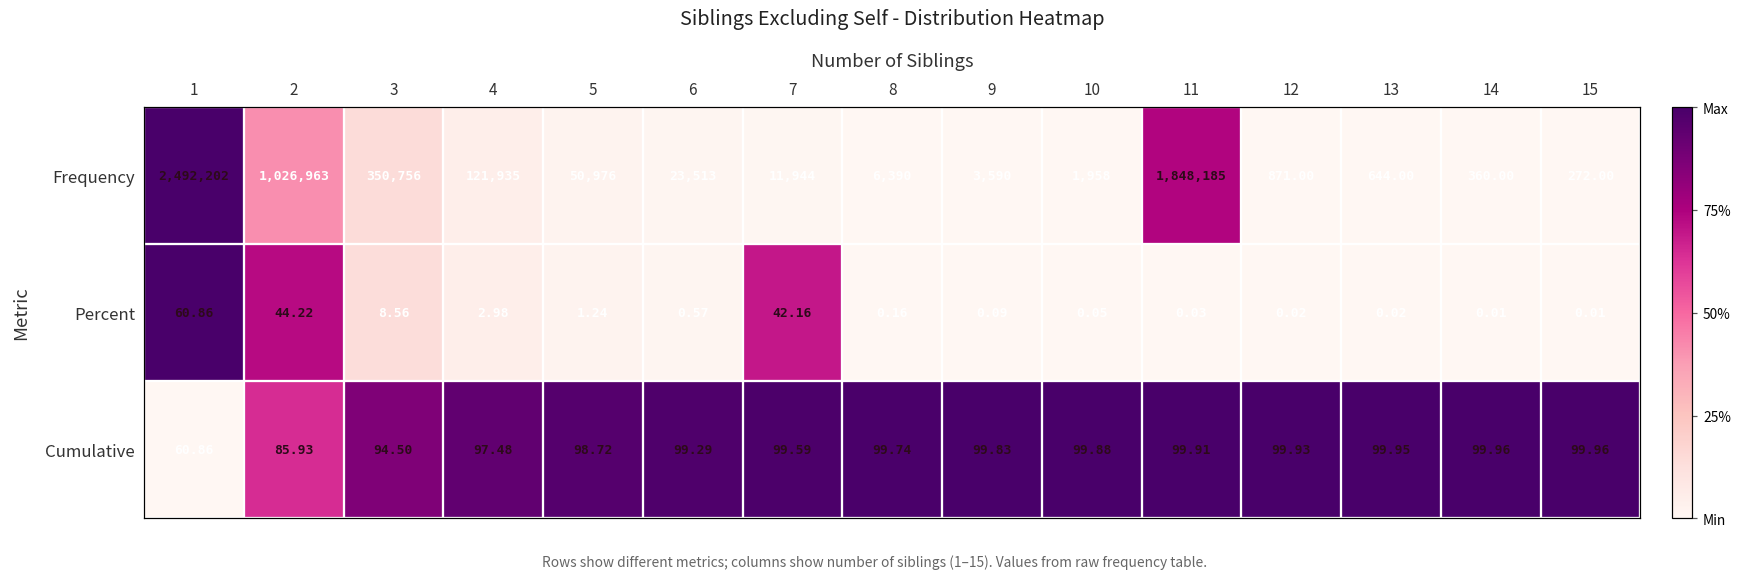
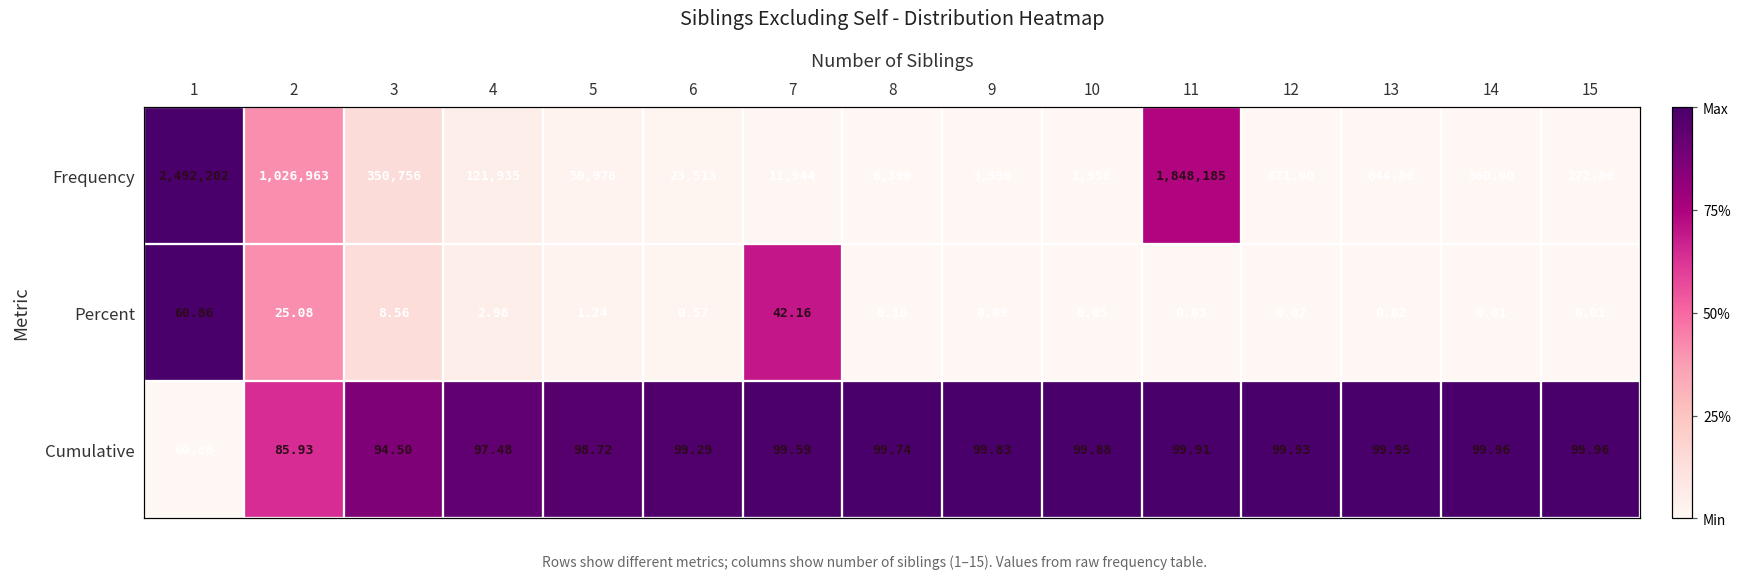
Percent, 2: 44.22 -> 25.08
